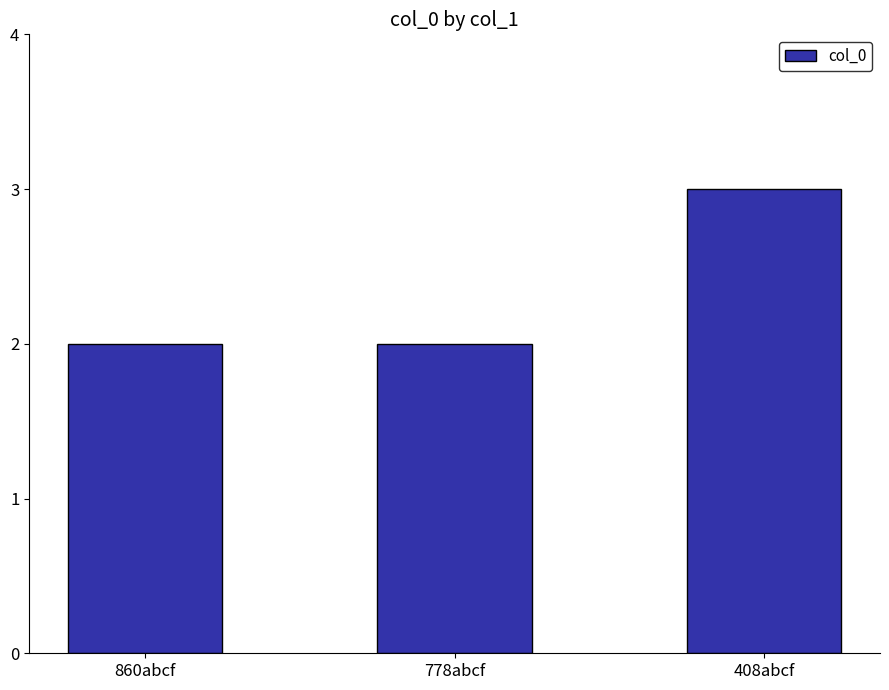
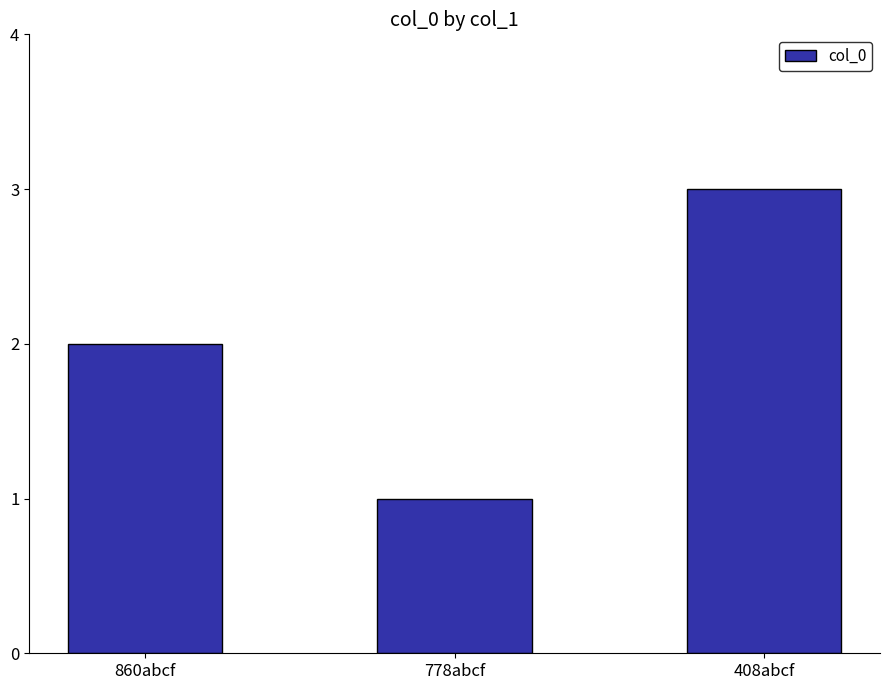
778abcf: 2 -> 1
